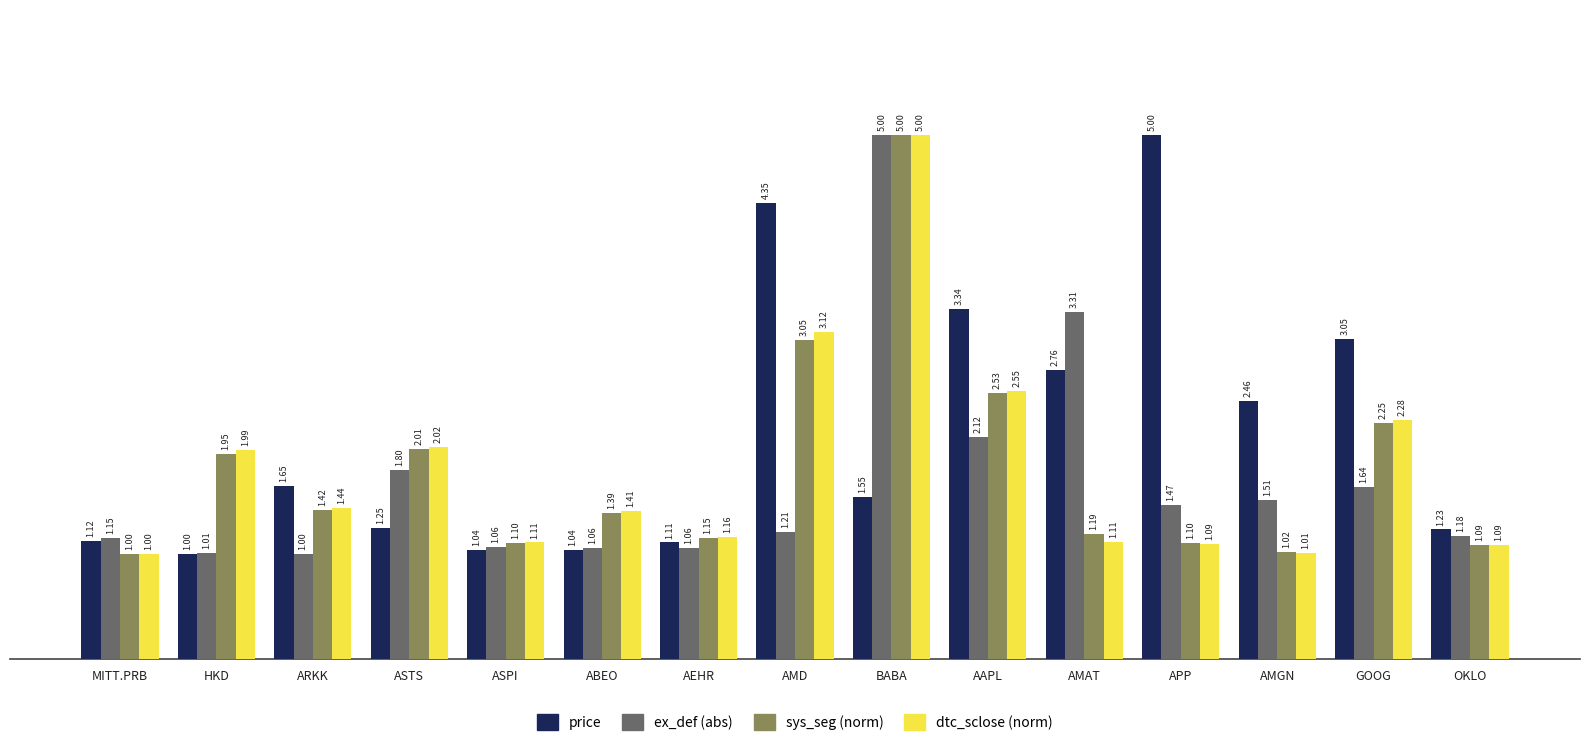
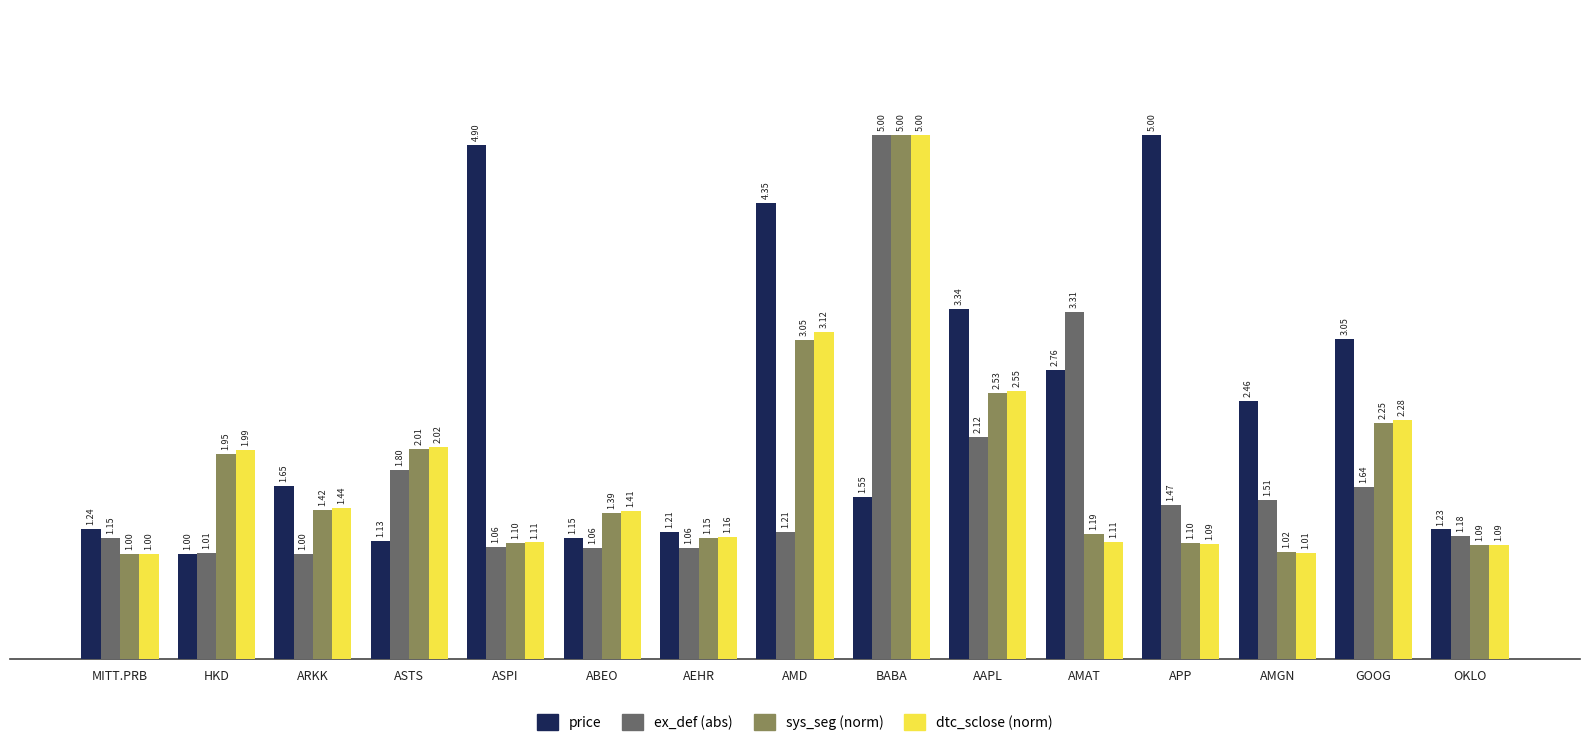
price, MITT.PRB: 1.12 -> 1.24
price, ASTS: 1.25 -> 1.13
price, ASPI: 1.04 -> 4.90
price, ABEO: 1.04 -> 1.15
price, AEHR: 1.11 -> 1.21
